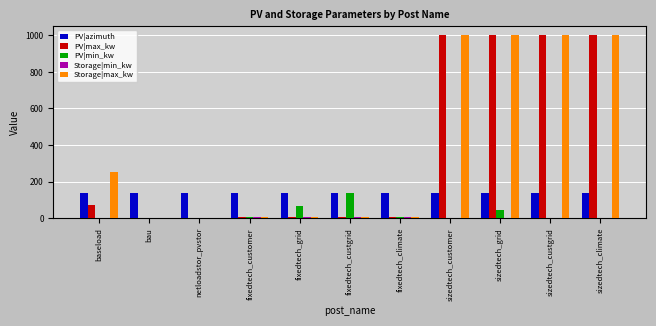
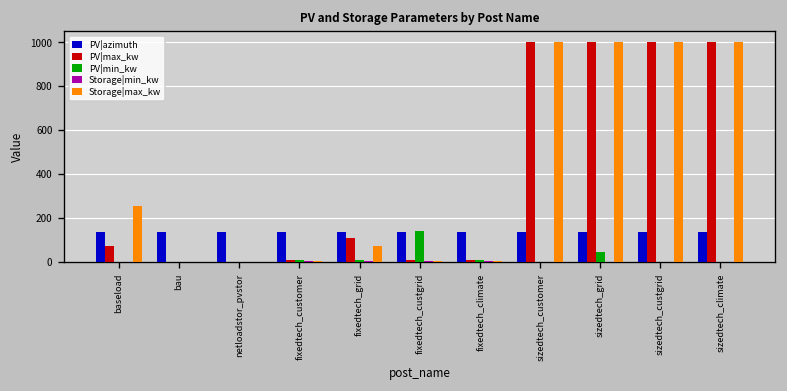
PV|max_kw, fixedtech_grid: 10 -> 110
PV|min_kw, fixedtech_grid: 70 -> 10
Storage|max_kw, fixedtech_grid: 0 -> 70
